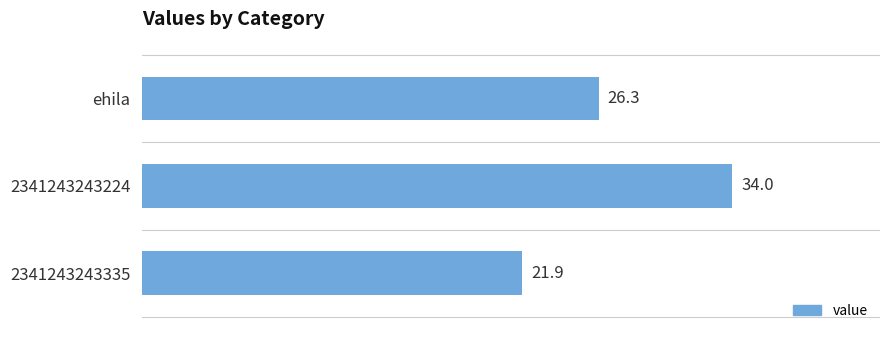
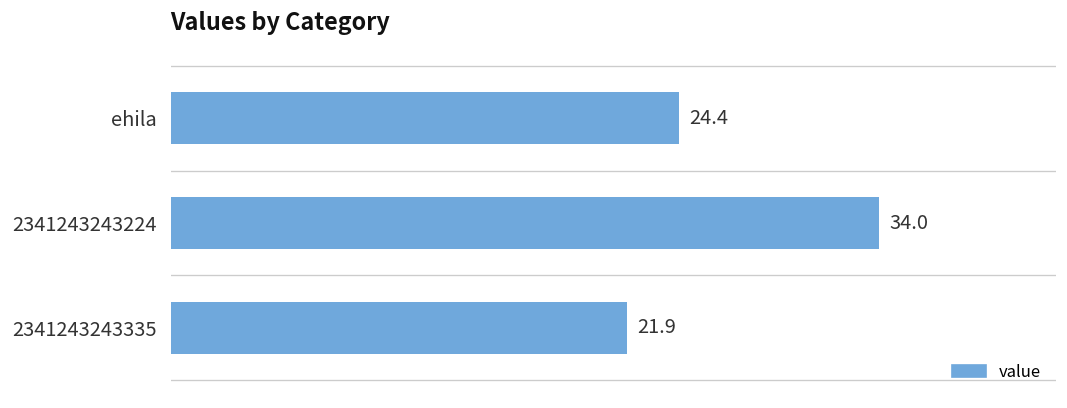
ehila: 26.3 -> 24.4
